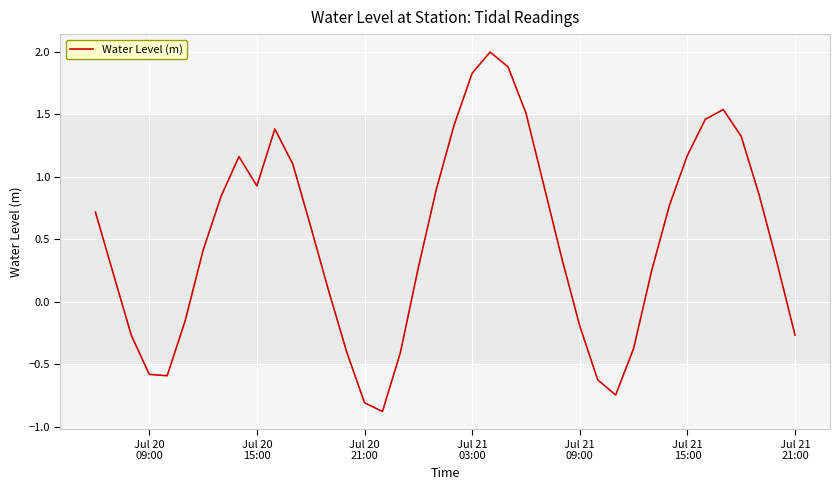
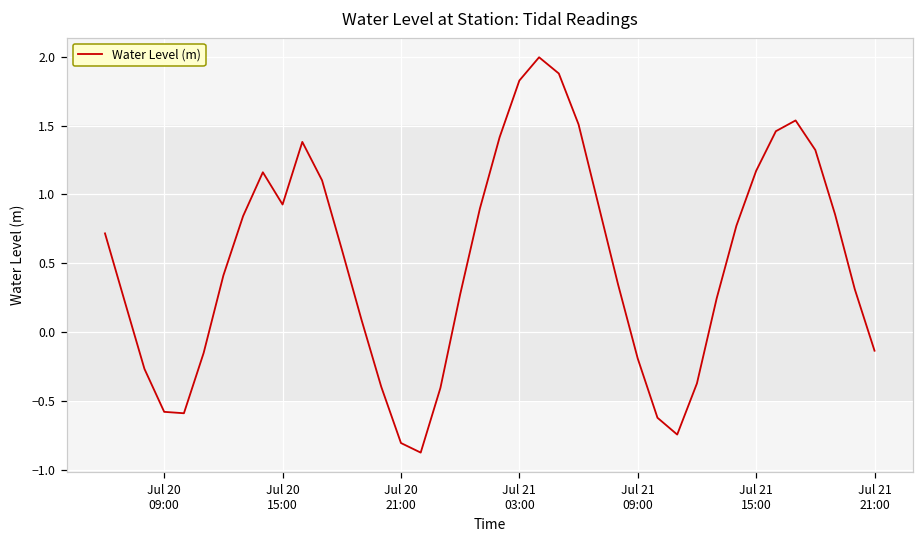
Jul 21 21:00: -0.27 -> -0.14
